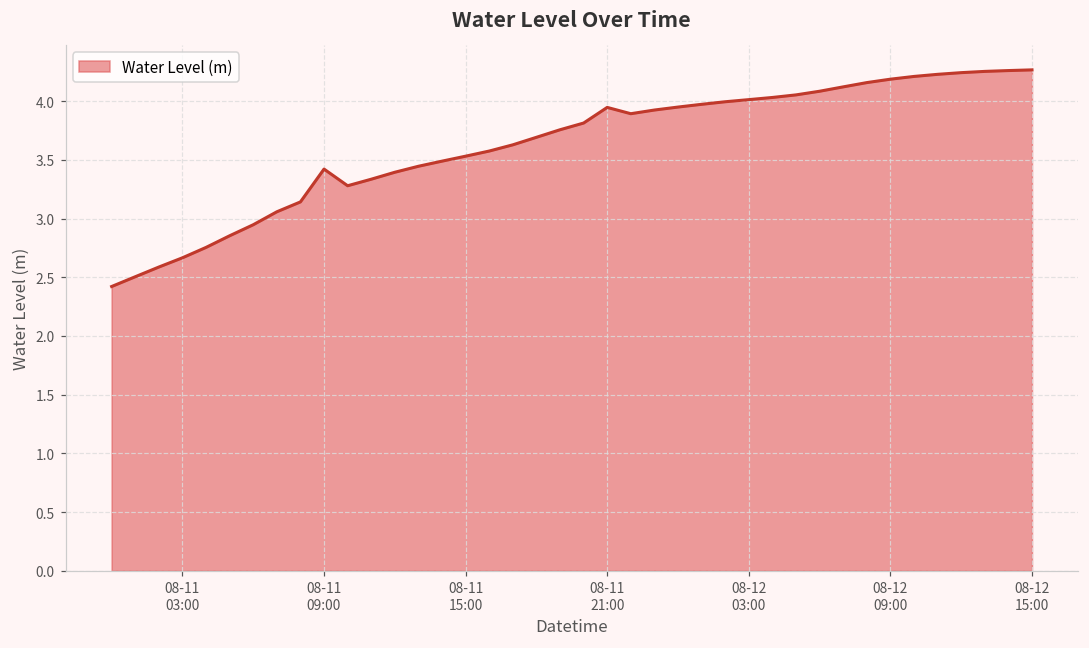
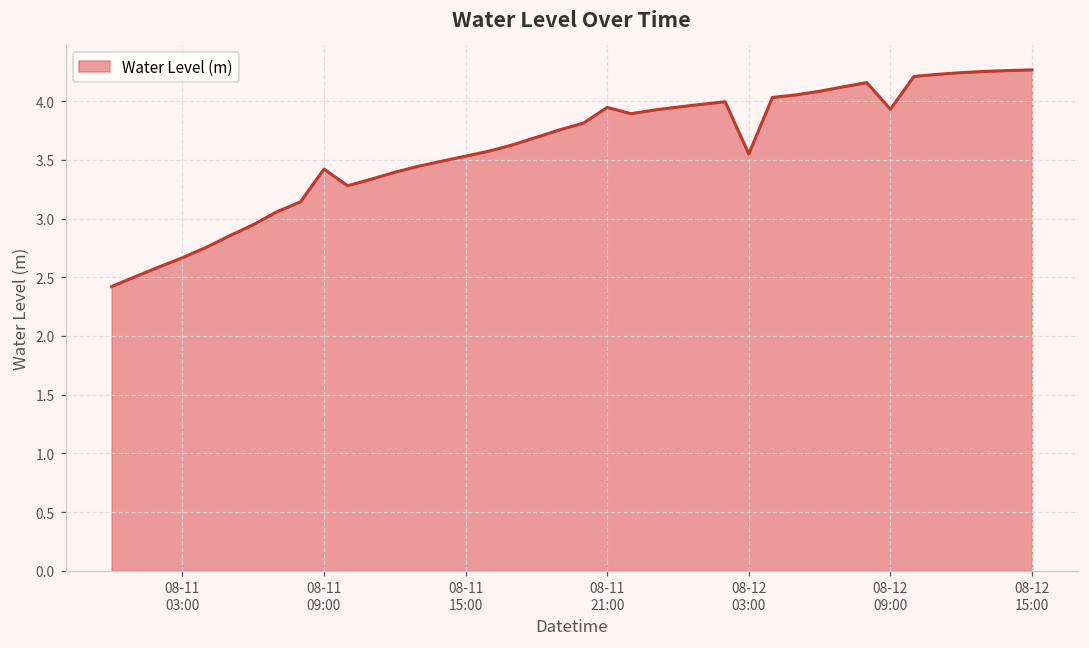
08-12 03:00: 4.01 -> 3.55
08-12 09:00: 4.19 -> 3.93
